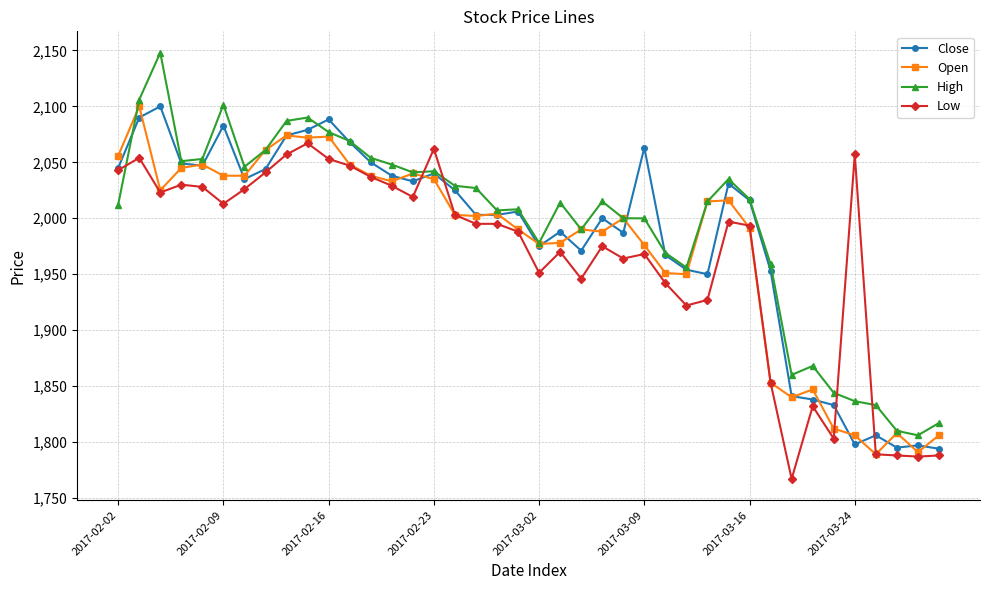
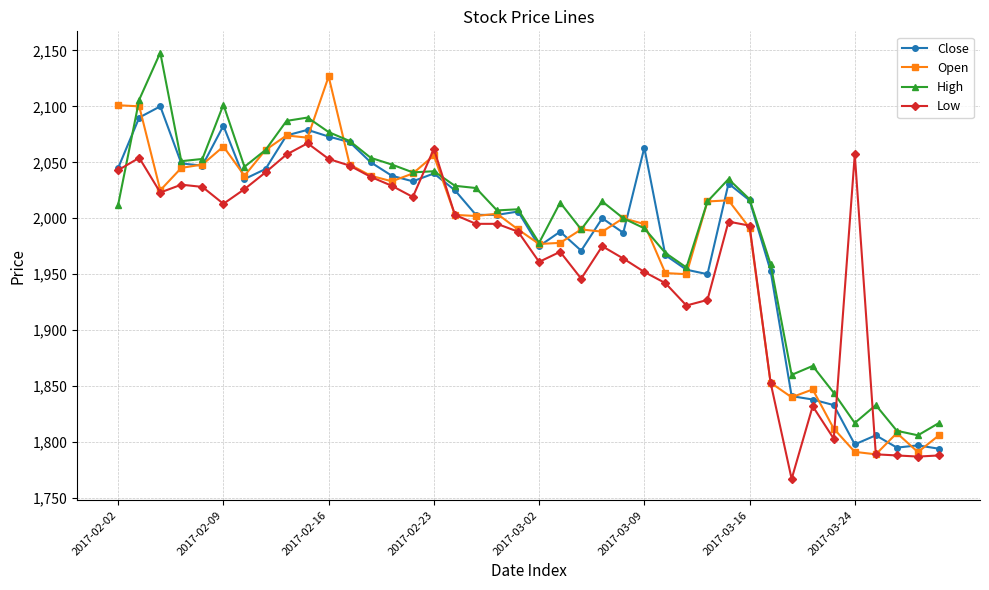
Open, 2017-02-02: 2,056 -> 2,101
Open, 2017-02-09: 2,038 -> 2,064
Close, 2017-02-16: 2,088 -> 2,073
Open, 2017-02-16: 2,073 -> 2,127
Open, 2017-02-23: 2,035 -> 2,056
Low, 2017-03-02: 1,951 -> 1,961
Open, 2017-03-09: 1,976 -> 1,995
High, 2017-03-09: 2,000 -> 1,991
Low, 2017-03-09: 1,968 -> 1,952
Open, 2017-03-24: 1,806 -> 1,791
High, 2017-03-24: 1,837 -> 1,817
